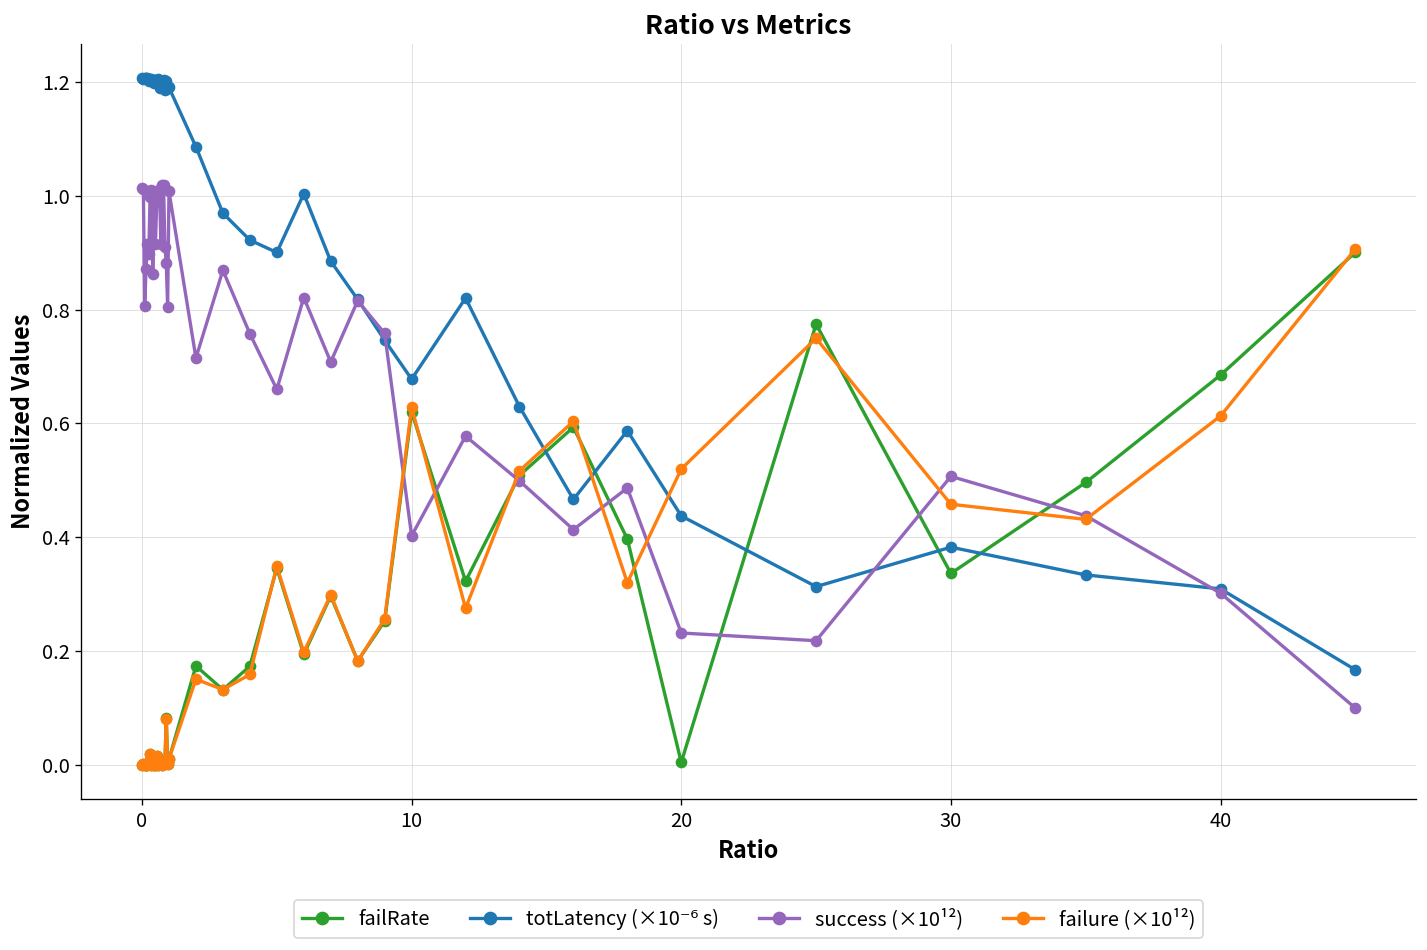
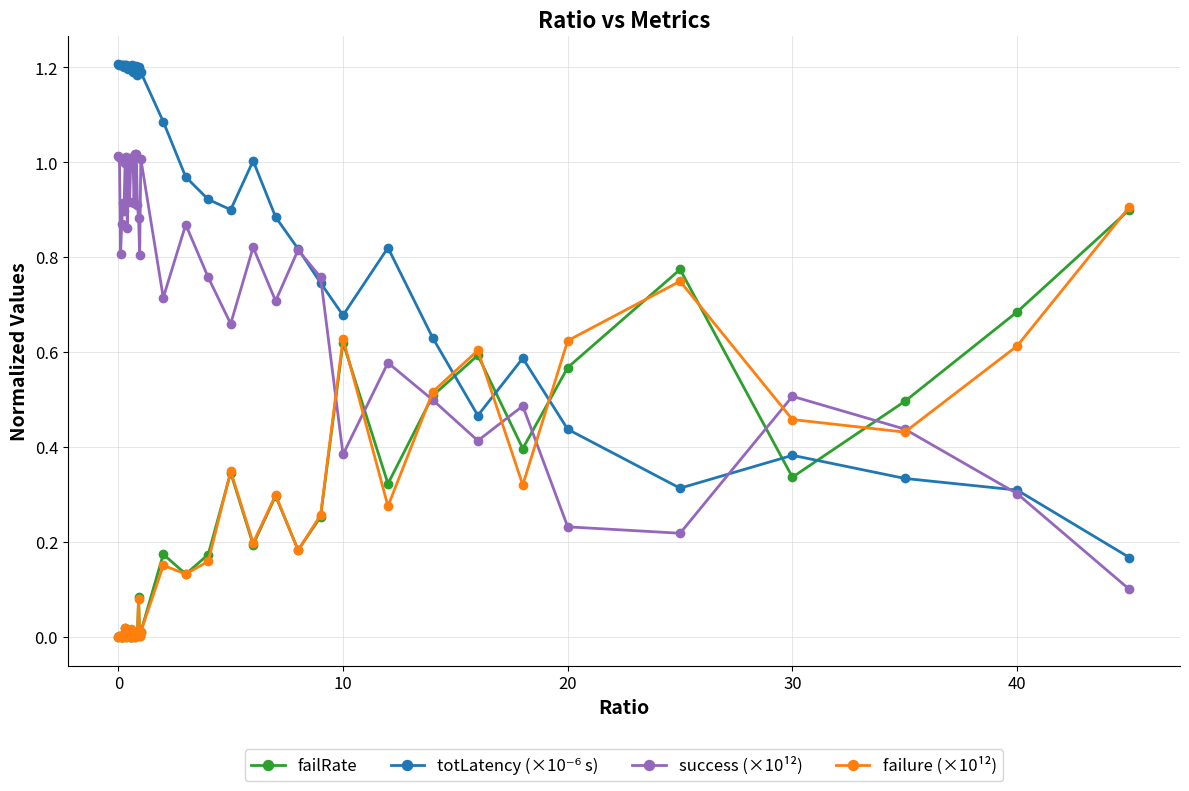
success (×10¹²), 10: 0.40 -> 0.38
failRate, 20: 0.00 -> 0.57
failure (×10¹²), 20: 0.52 -> 0.62
